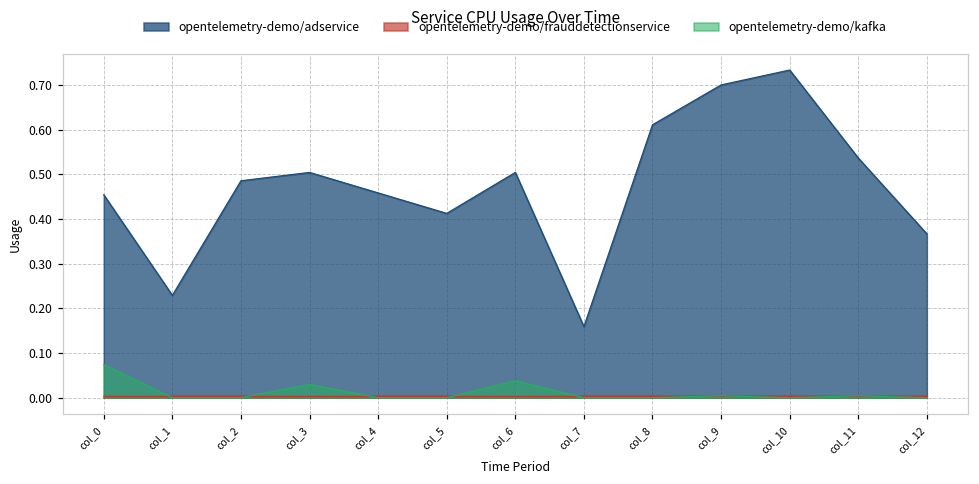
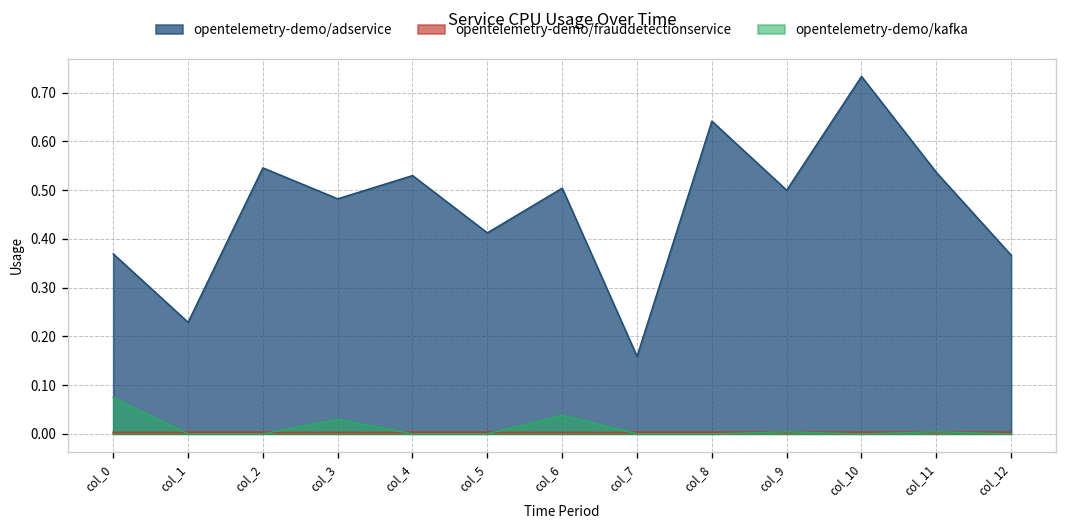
opentelemetry-demo/adservice, col_0: 0.45 -> 0.37
opentelemetry-demo/adservice, col_2: 0.49 -> 0.55
opentelemetry-demo/adservice, col_3: 0.50 -> 0.48
opentelemetry-demo/adservice, col_4: 0.46 -> 0.53
opentelemetry-demo/adservice, col_8: 0.61 -> 0.64
opentelemetry-demo/adservice, col_9: 0.7 -> 0.5
